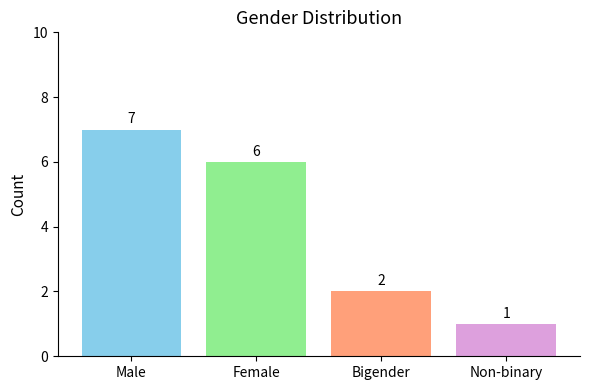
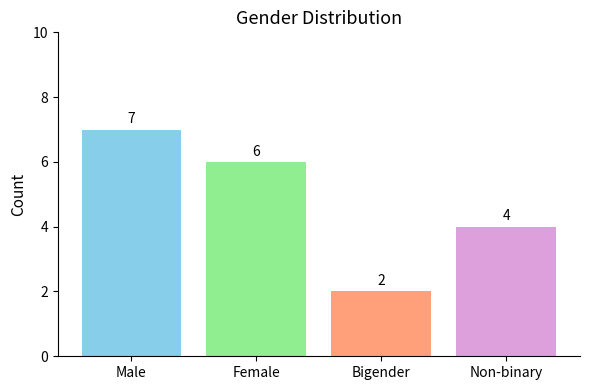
Non-binary: 1 -> 4
